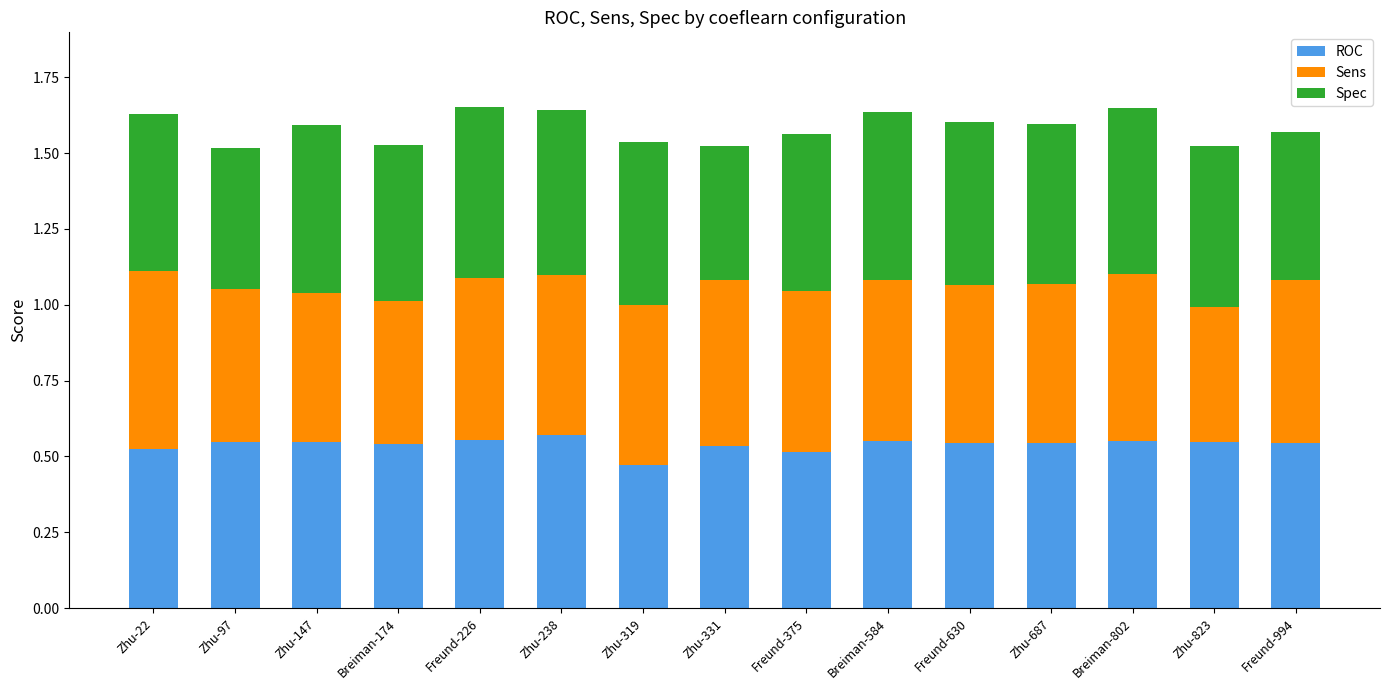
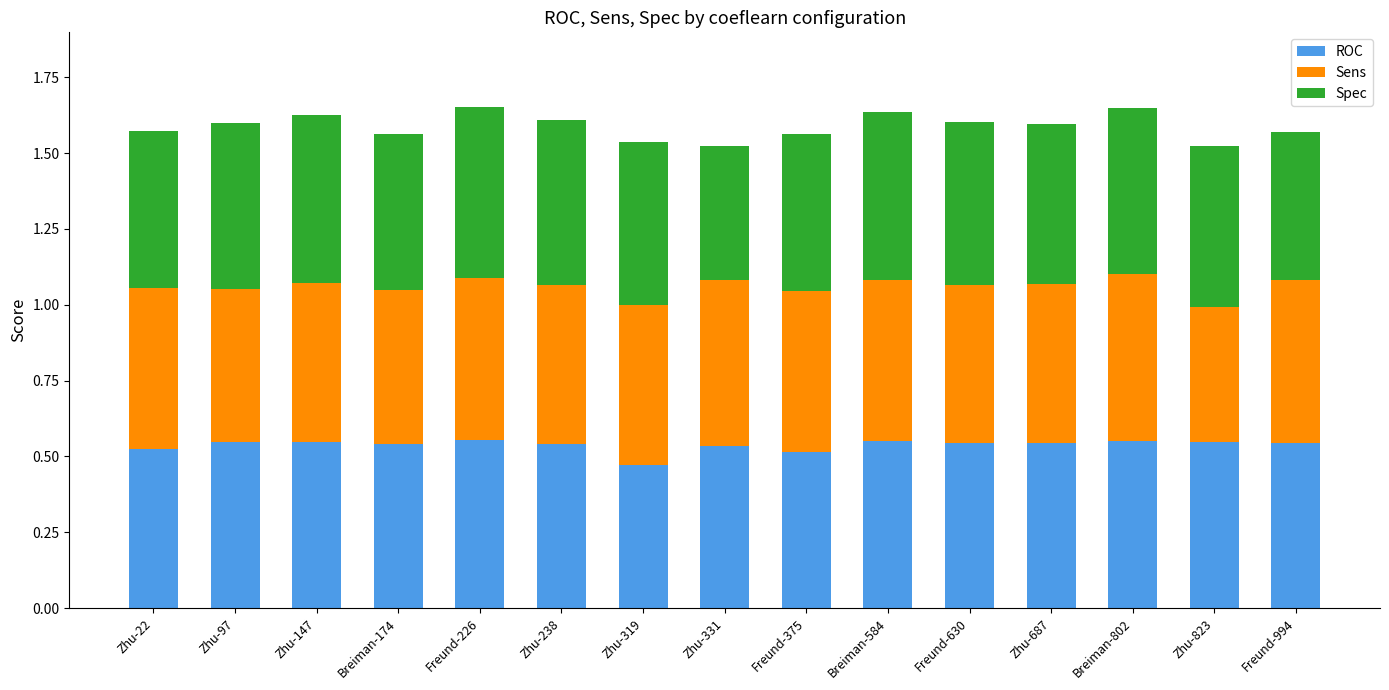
Sens, Zhu-22: 0.59 -> 0.53
Spec, Zhu-97: 0.46 -> 0.55
Sens, Zhu-147: 0.49 -> 0.52
Sens, Breiman-174: 0.47 -> 0.51
ROC, Zhu-238: 0.57 -> 0.54
